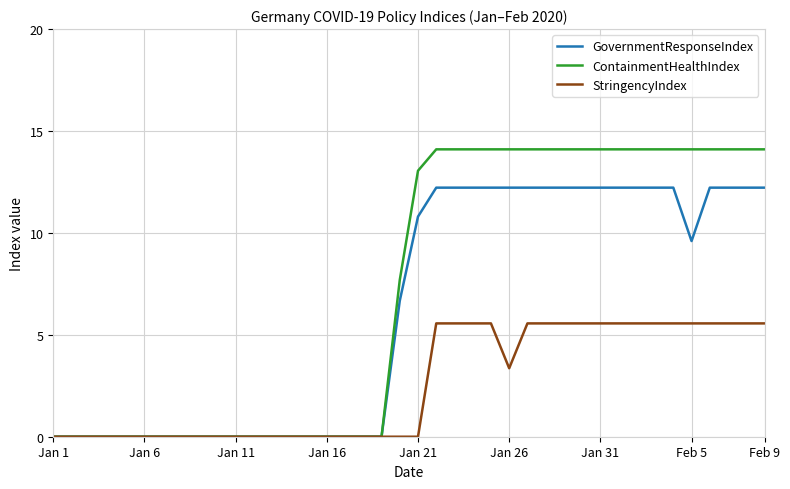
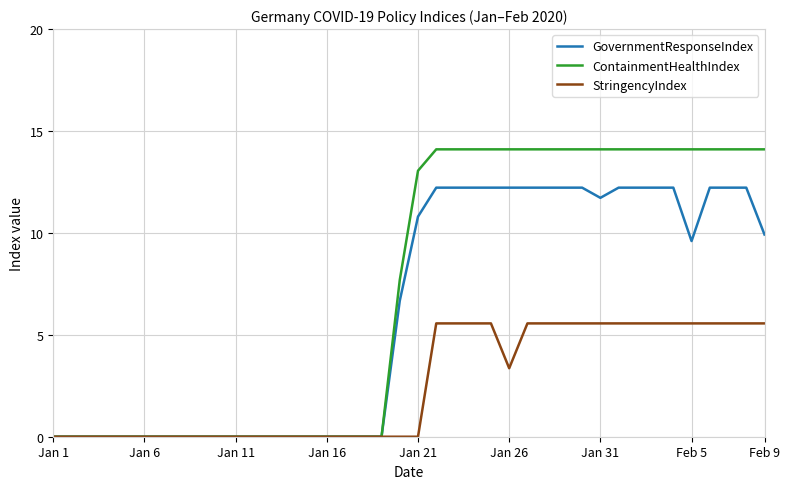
GovernmentResponseIndex, Jan 31: 12.2 -> 11.7
GovernmentResponseIndex, Feb 9: 12.2 -> 9.9
